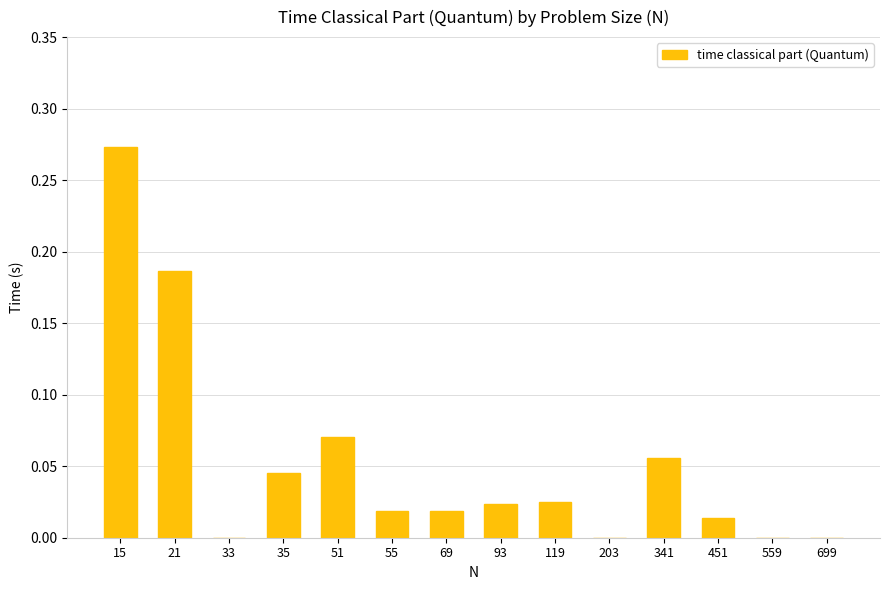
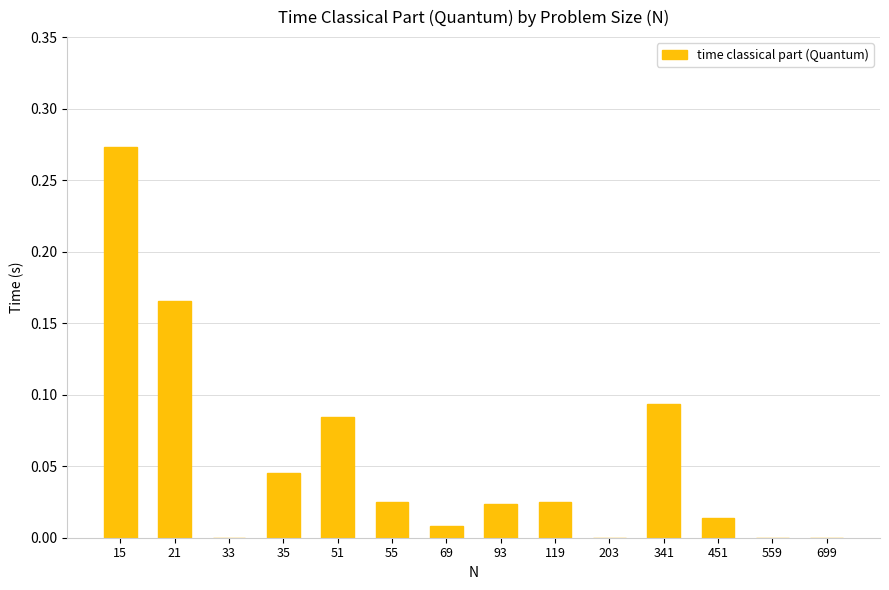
21: 0.187 -> 0.165
51: 0.070 -> 0.084
55: 0.019 -> 0.025
69: 0.018 -> 0.008
341: 0.056 -> 0.094
